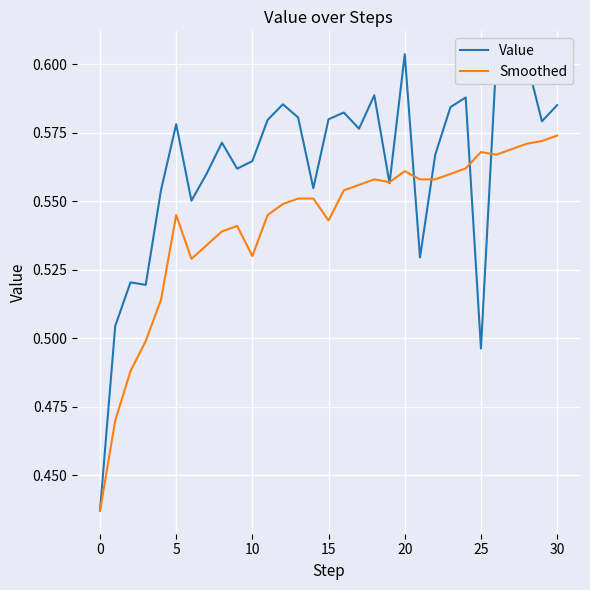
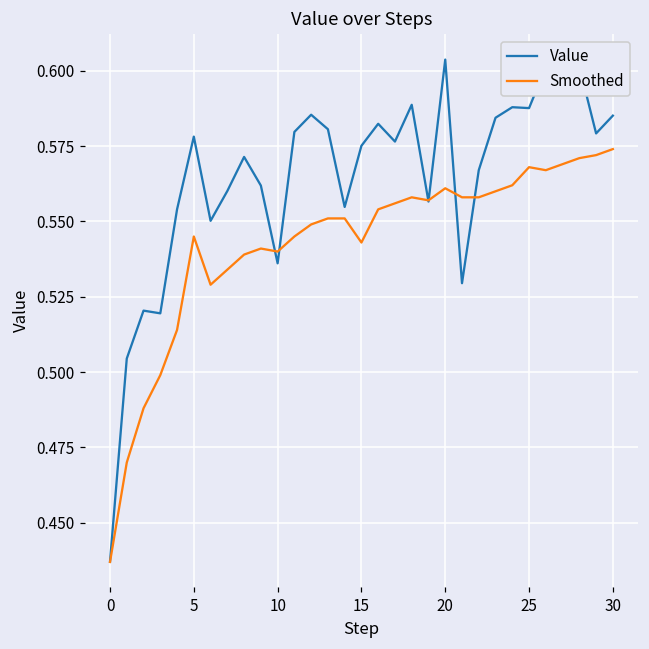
Value, 10: 0.565 -> 0.536
Smoothed, 10: 0.53 -> 0.54
Value, 15: 0.580 -> 0.575
Value, 25: 0.496 -> 0.588
